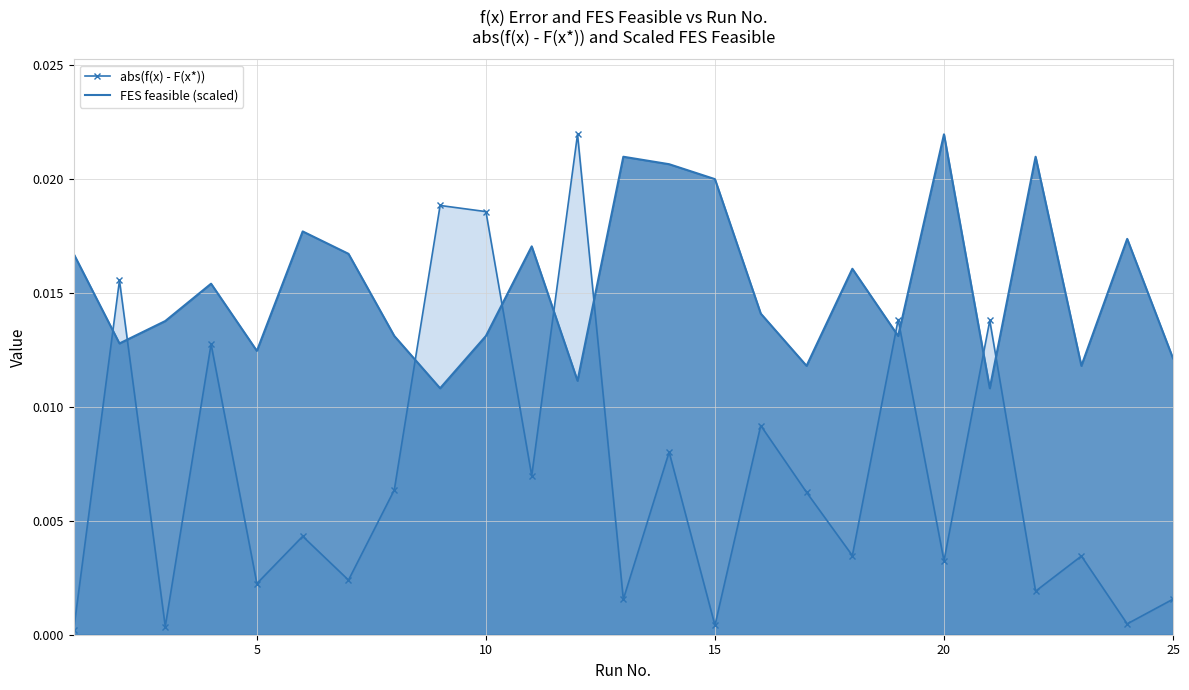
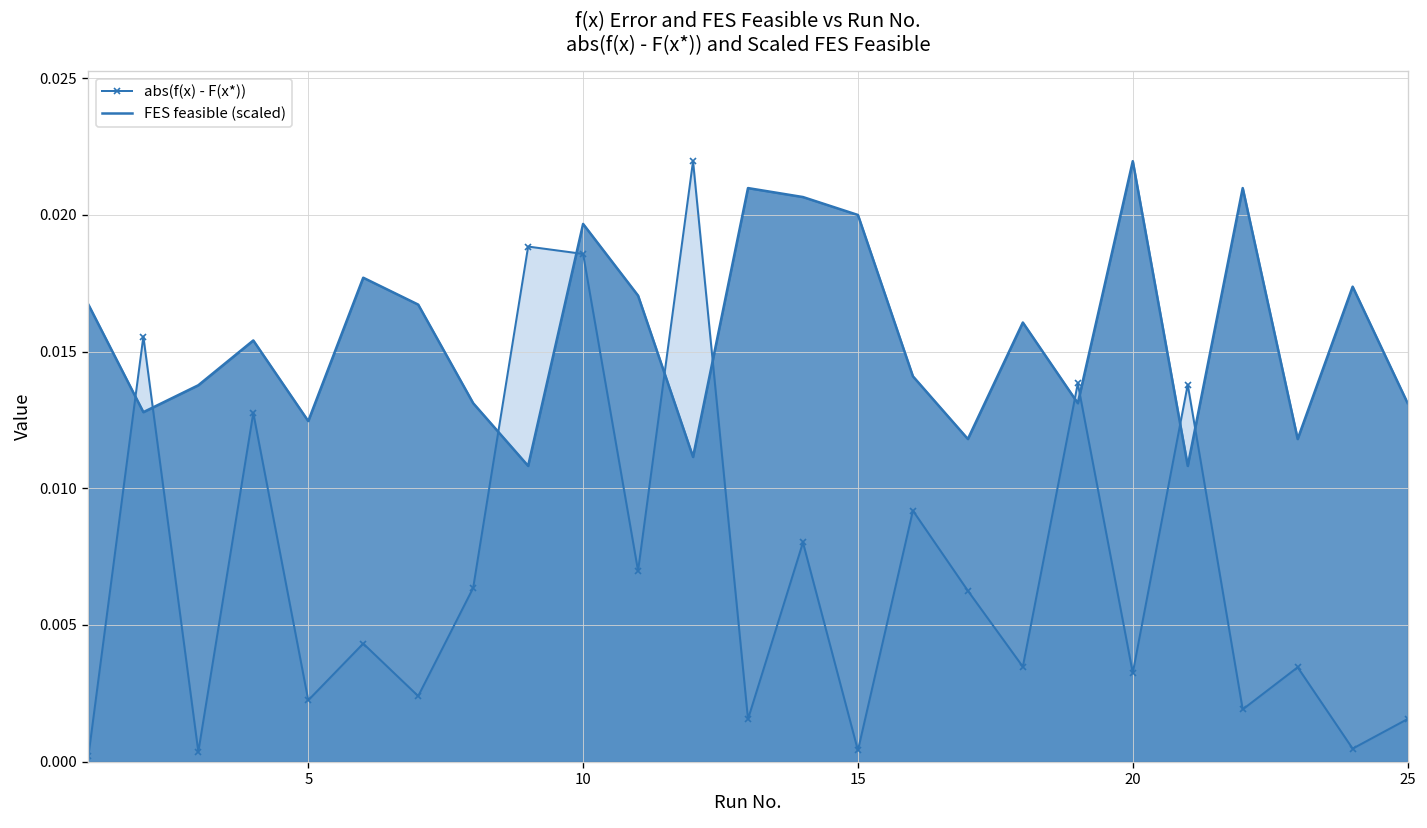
FES feasible (scaled), 10: 0.0131 -> 0.0197
FES feasible (scaled), 25: 0.0121 -> 0.0131
